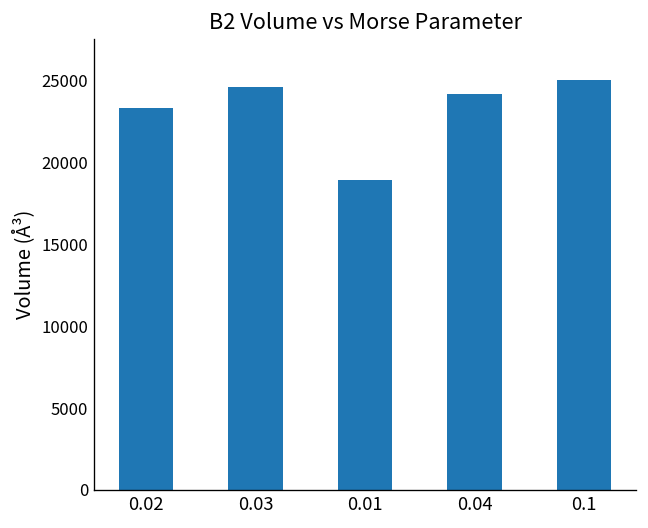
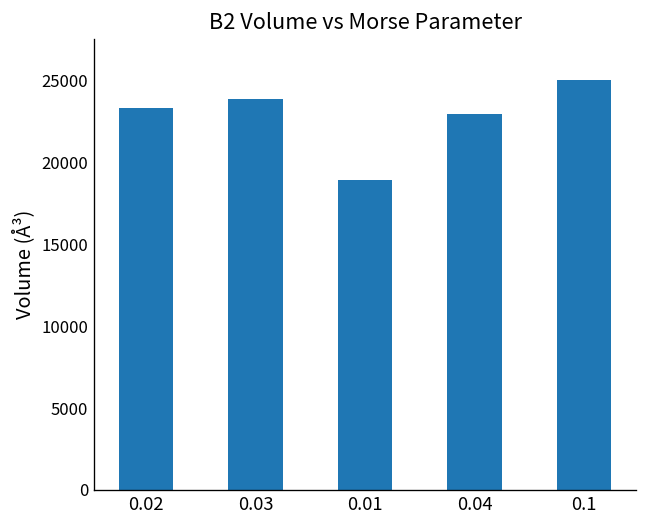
0.03: 24600 -> 23900
0.04: 24200 -> 23000
